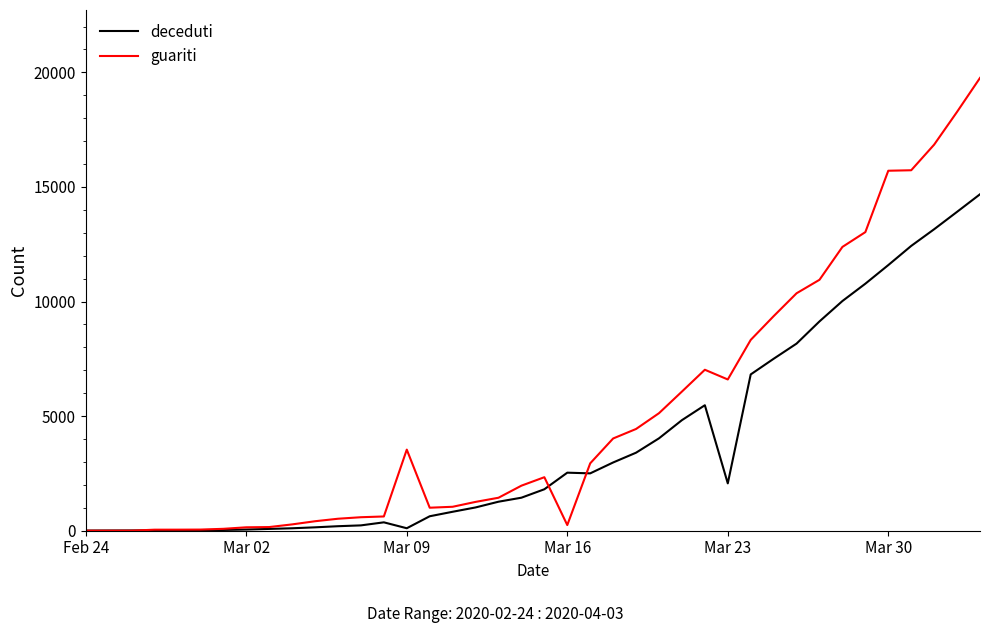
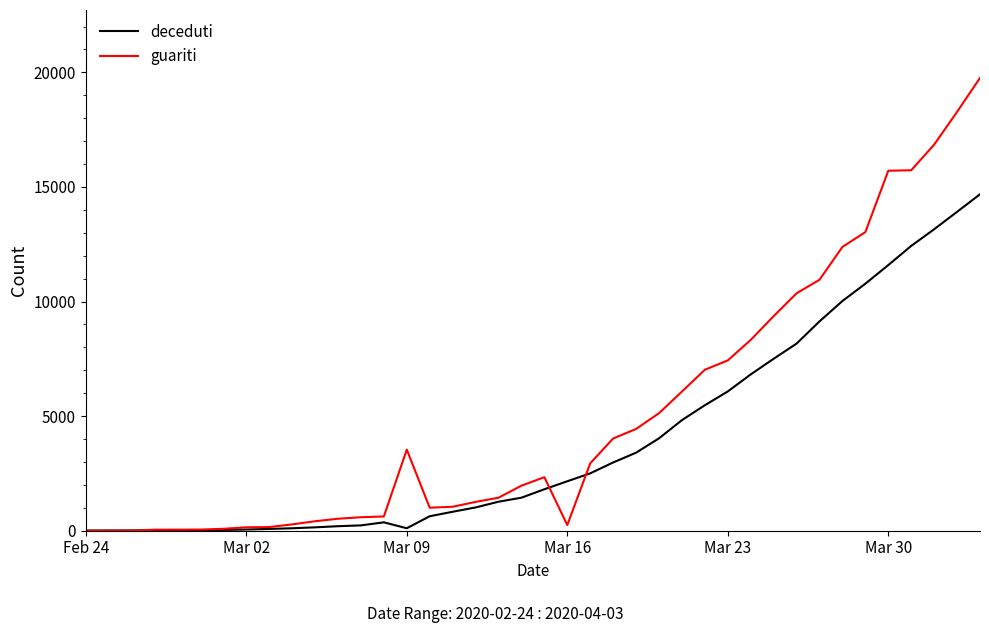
deceduti, Mar 16: 2500 -> 2200
deceduti, Mar 23: 2100 -> 6100
guariti, Mar 23: 6600 -> 7400
